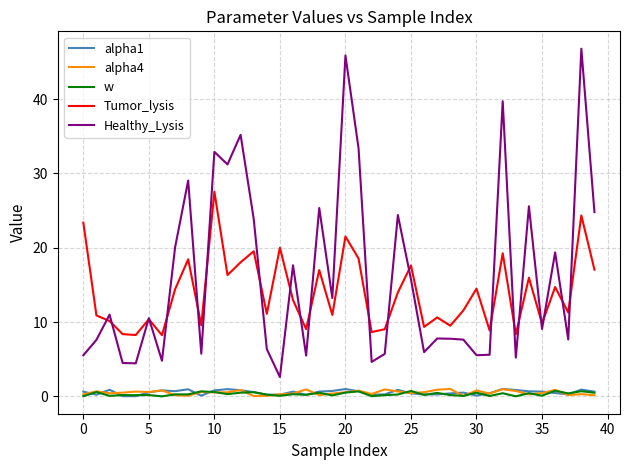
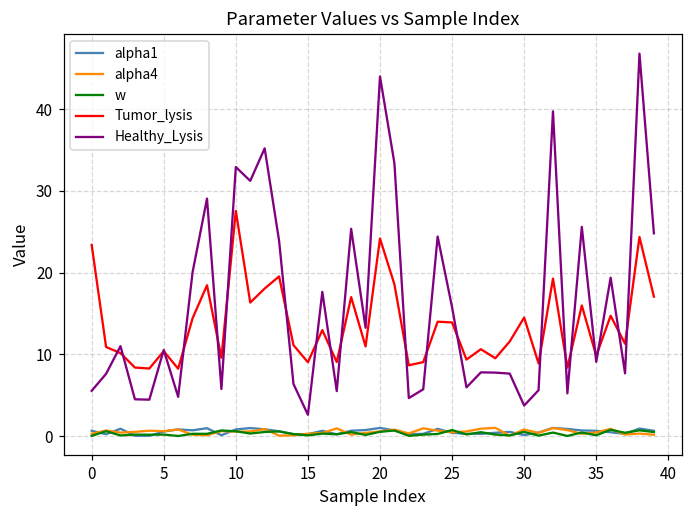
Tumor_lysis, 15: 20 -> 9
Tumor_lysis, 20: 22 -> 24
Healthy_Lysis, 20: 46 -> 44
Tumor_lysis, 25: 18 -> 14
Healthy_Lysis, 30: 6 -> 4
